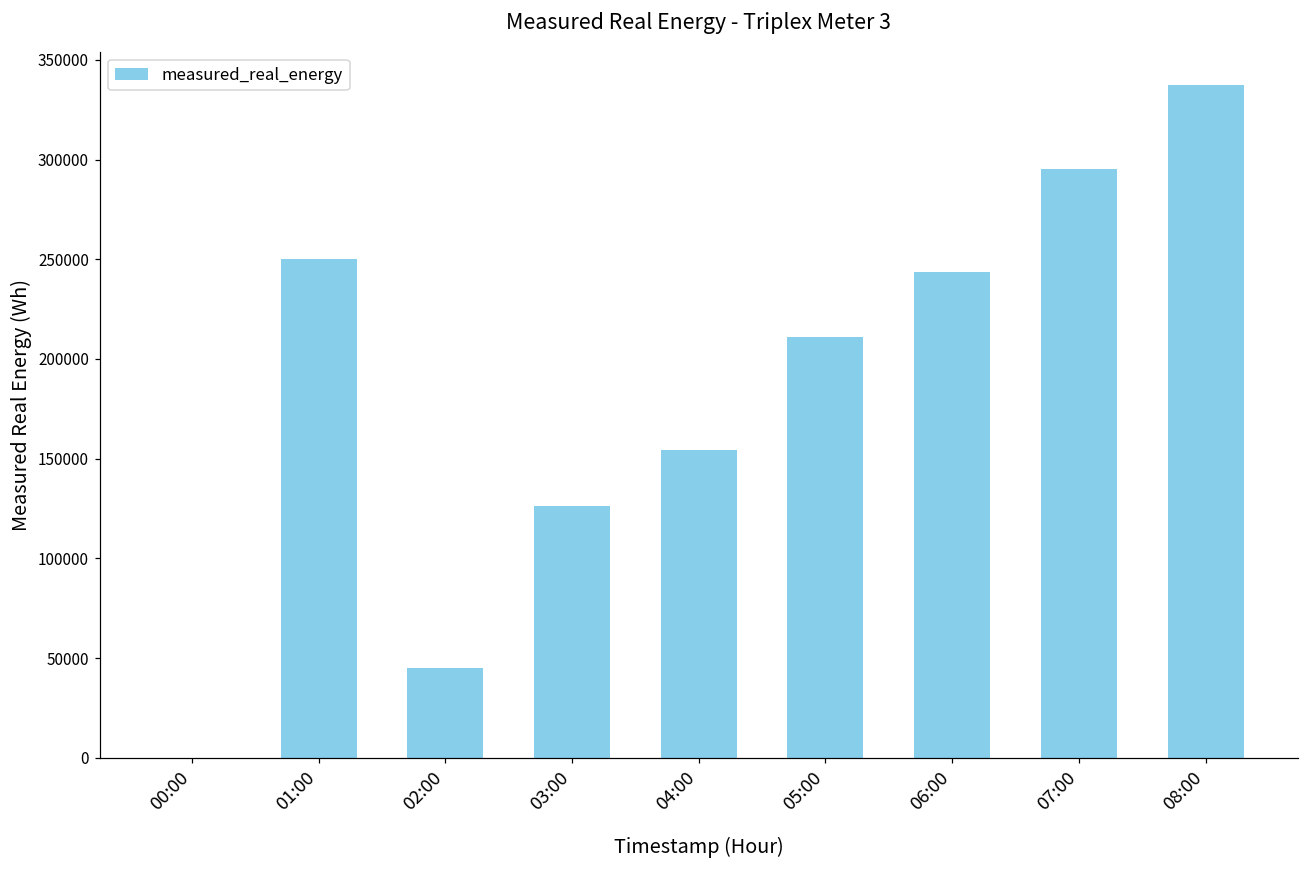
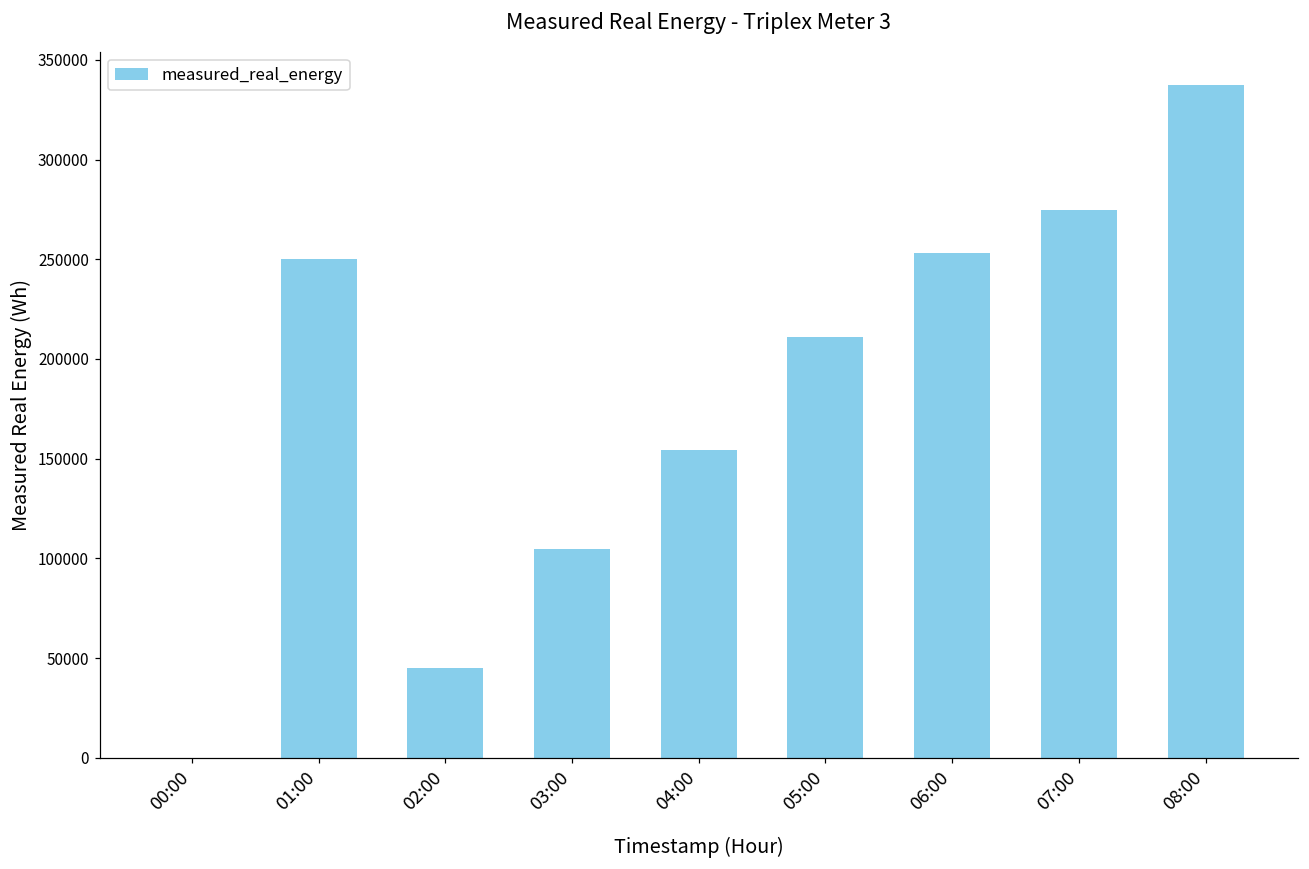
03:00: 126000 -> 105000
06:00: 244000 -> 253000
07:00: 295000 -> 275000
